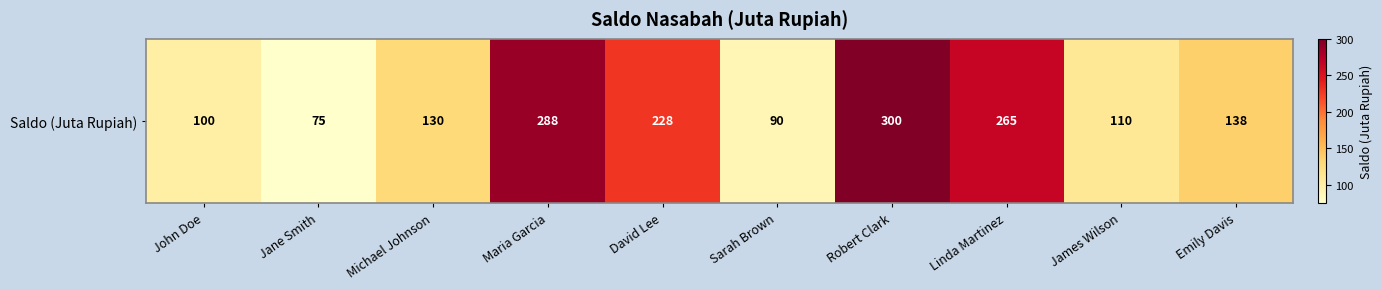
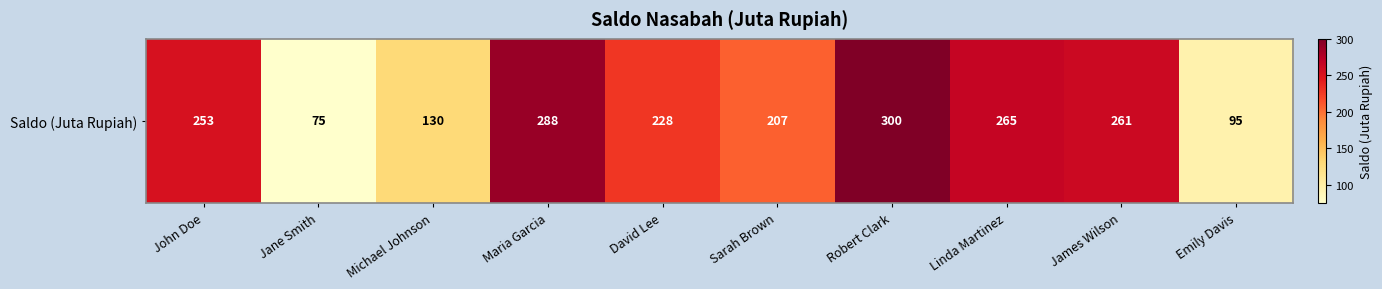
Saldo (Juta Rupiah), John Doe: 100 -> 253
Saldo (Juta Rupiah), Sarah Brown: 90 -> 207
Saldo (Juta Rupiah), James Wilson: 110 -> 261
Saldo (Juta Rupiah), Emily Davis: 138 -> 95
